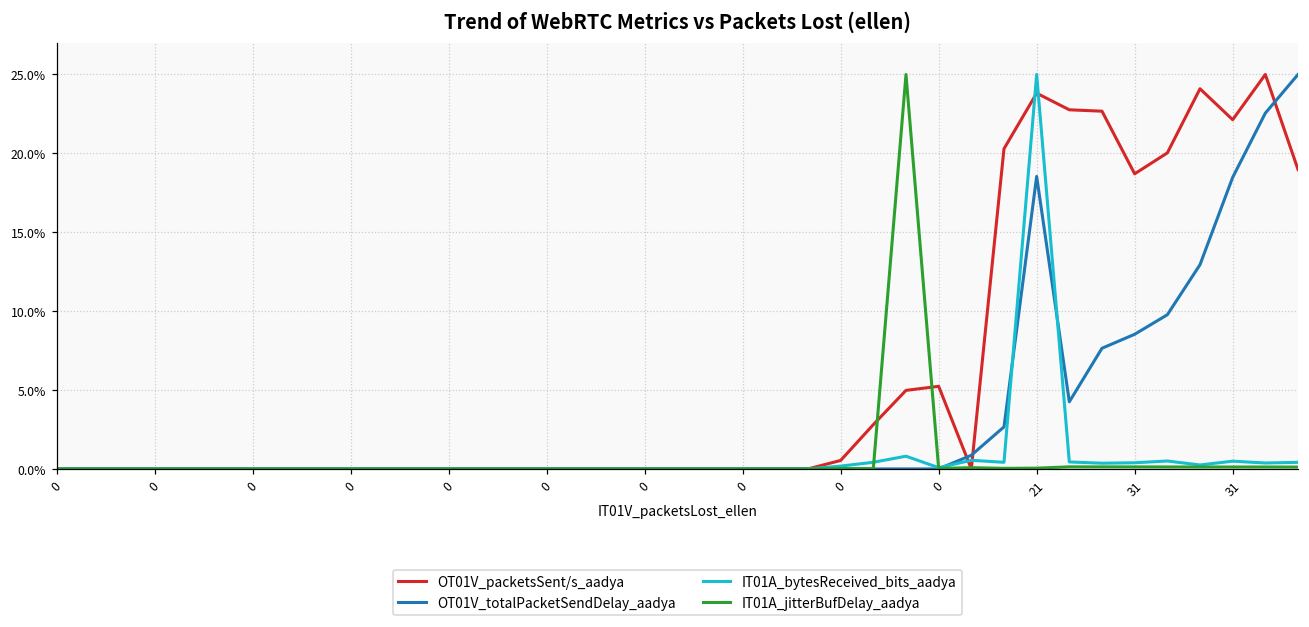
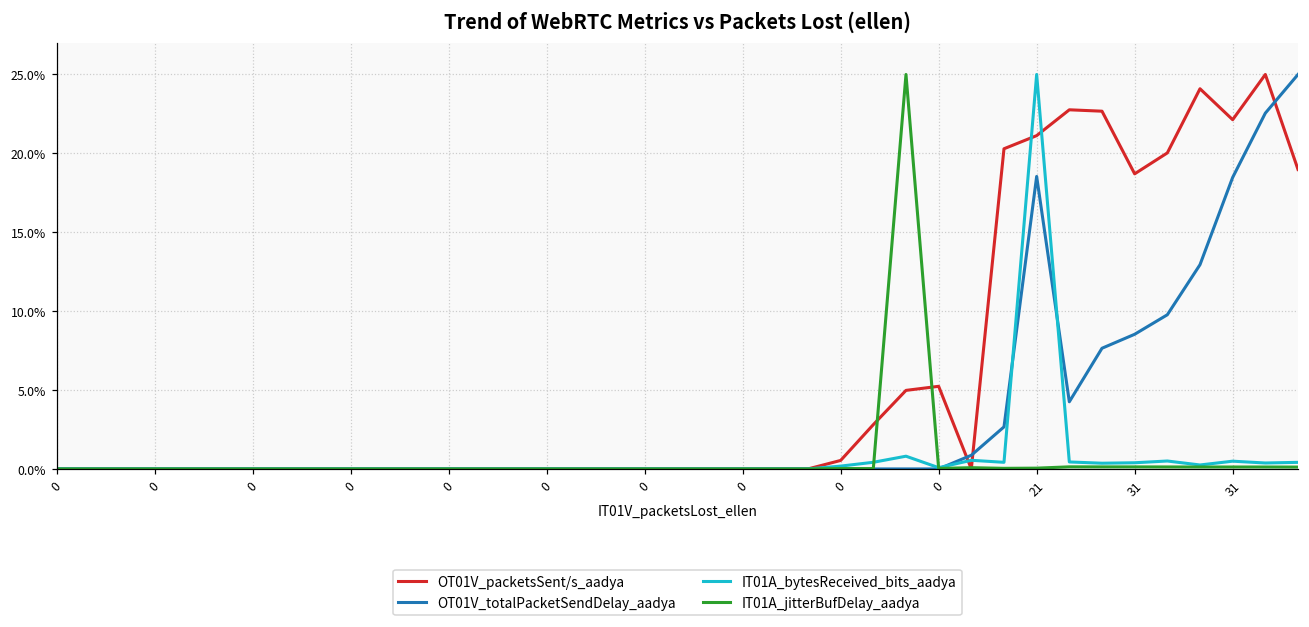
OT01V_packetsSent/s_aadya, 21: 23.8% -> 21.1%
